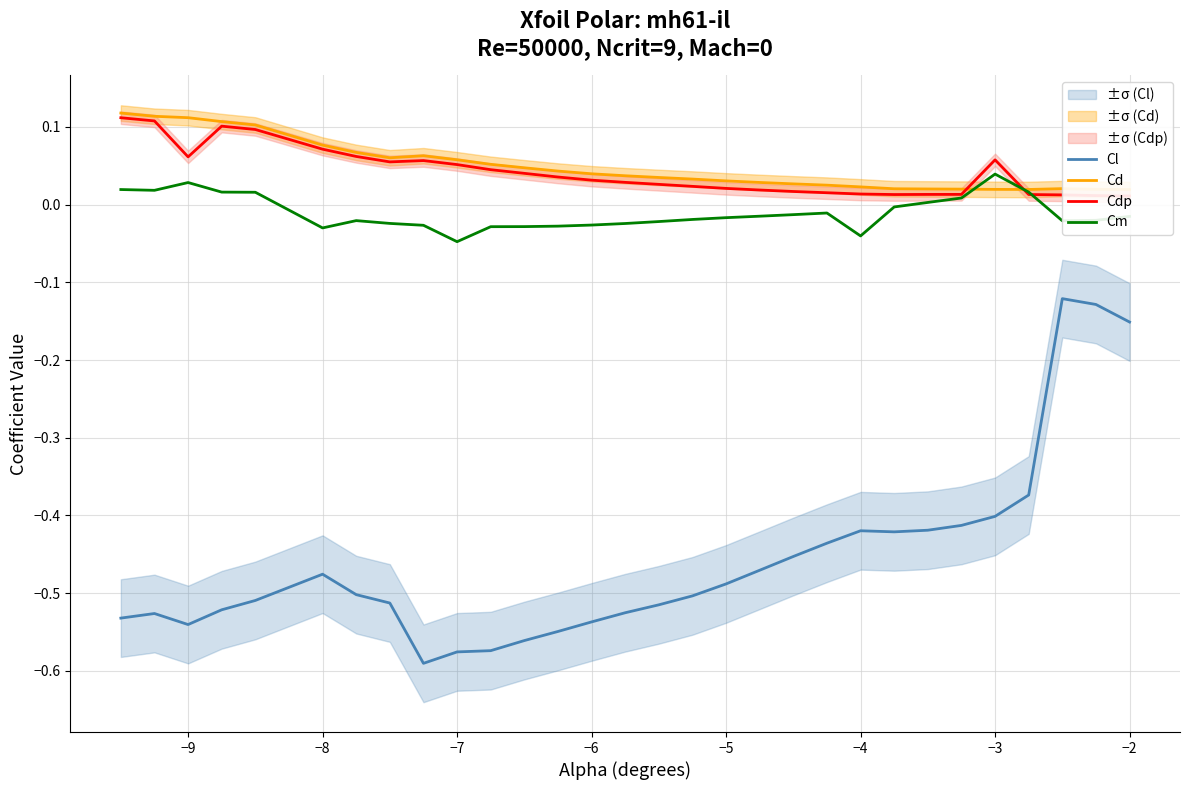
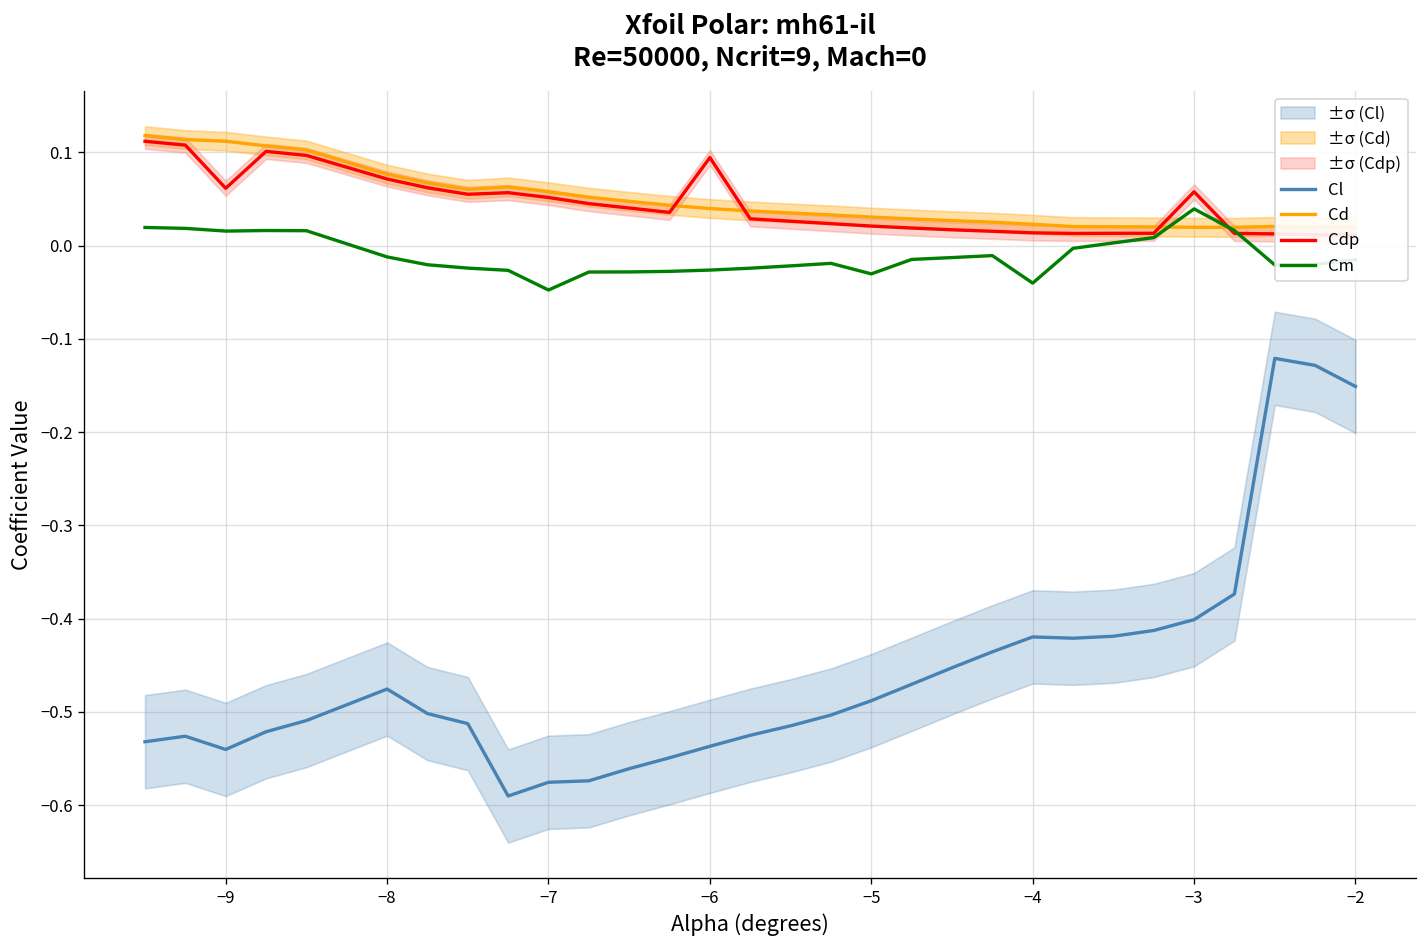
Cm, −9: 0.03 -> 0.02
Cm, −8: -0.03 -> -0.01
Cdp, −6: 0.03 -> 0.09
Cm, −5: -0.02 -> -0.03
